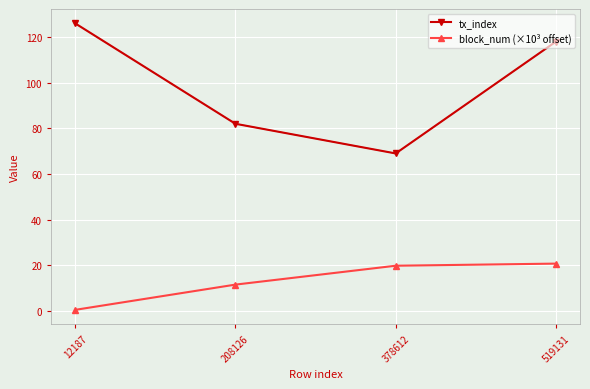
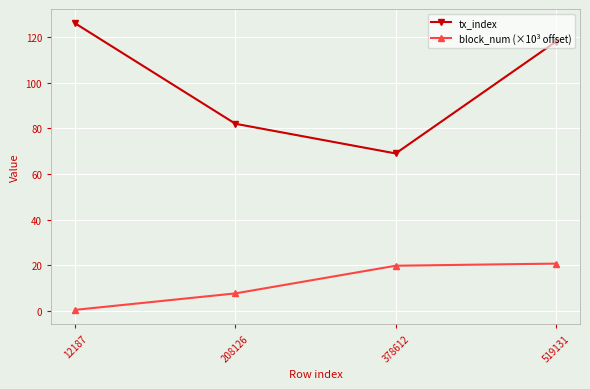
block_num (×10³ offset), 208126: 12 -> 8
